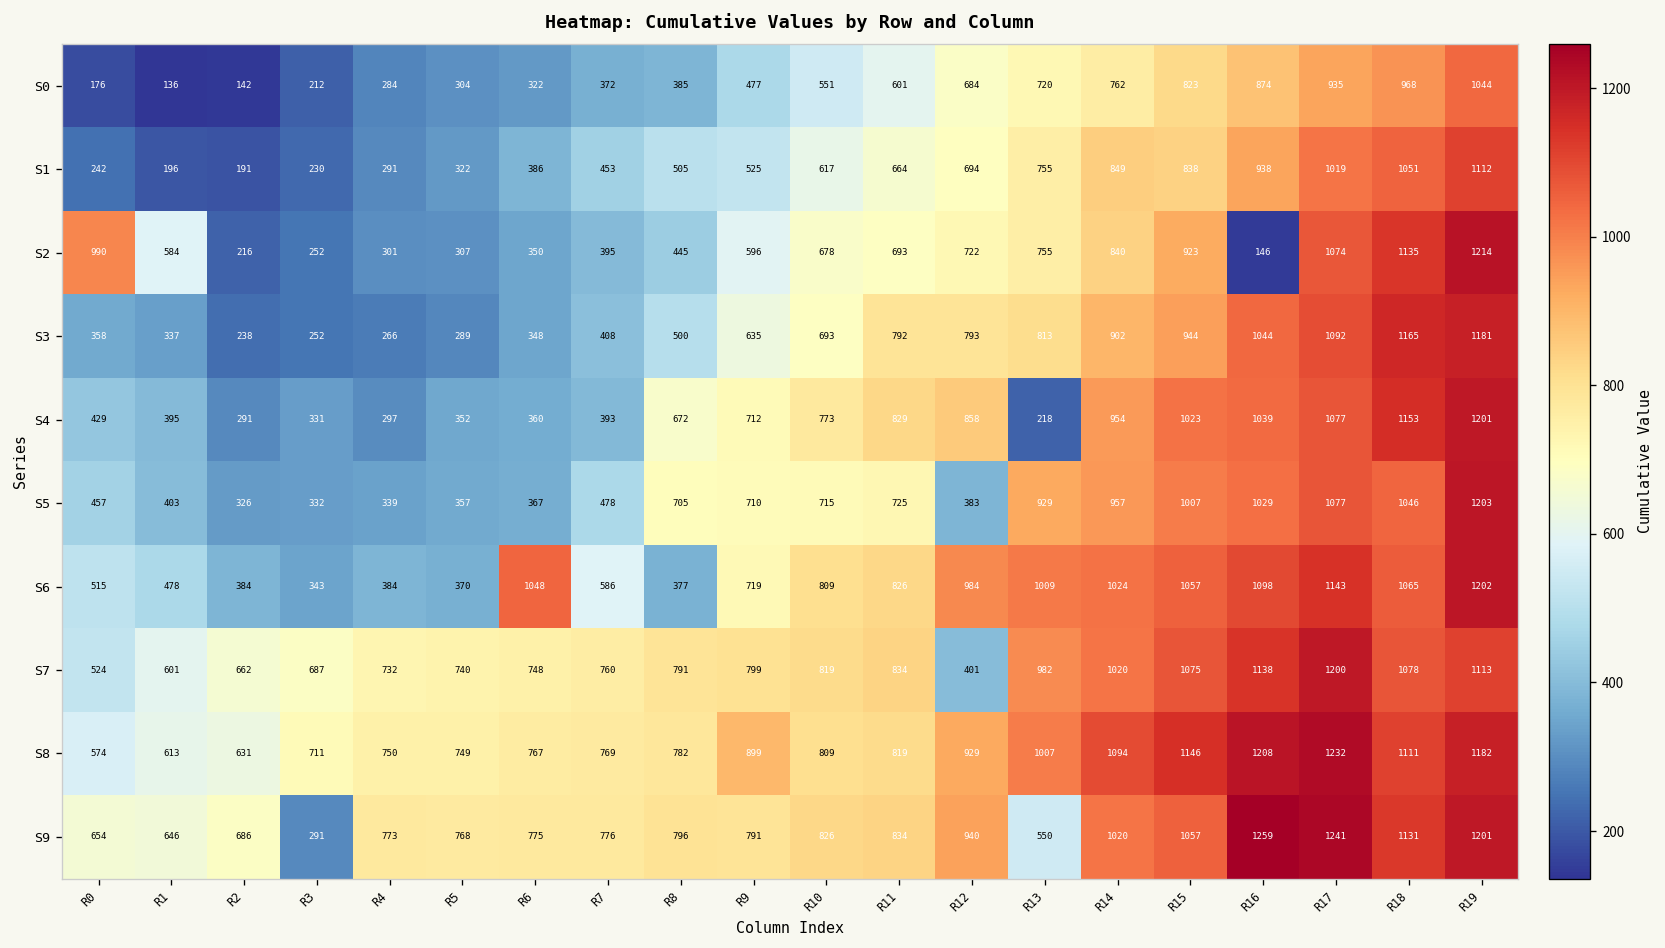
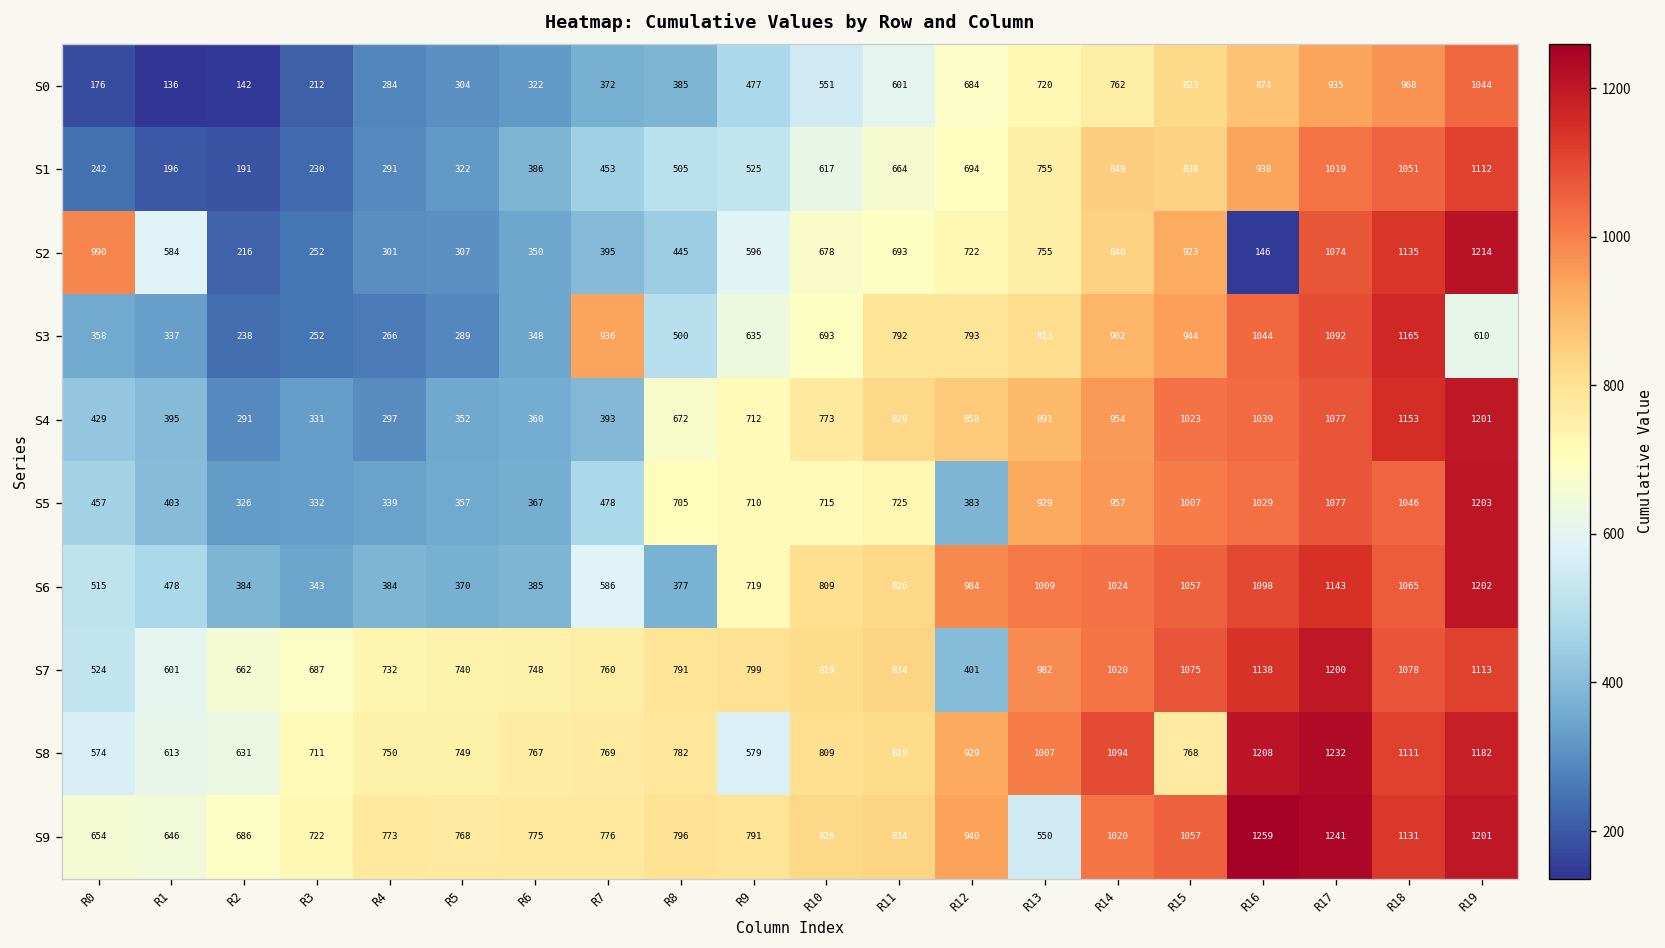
S3, R7: 408 -> 936
S3, R19: 1181 -> 610
S4, R13: 218 -> 891
S6, R6: 1048 -> 385
S8, R9: 899 -> 579
S8, R15: 1146 -> 768
S9, R3: 291 -> 722
